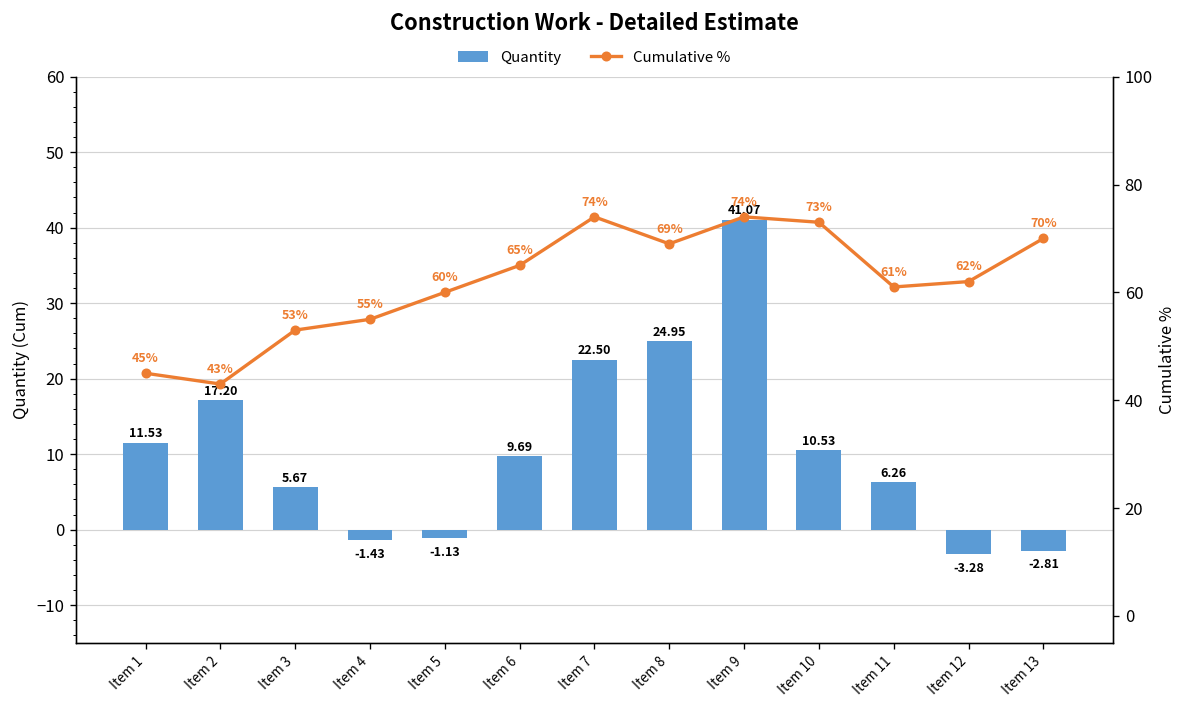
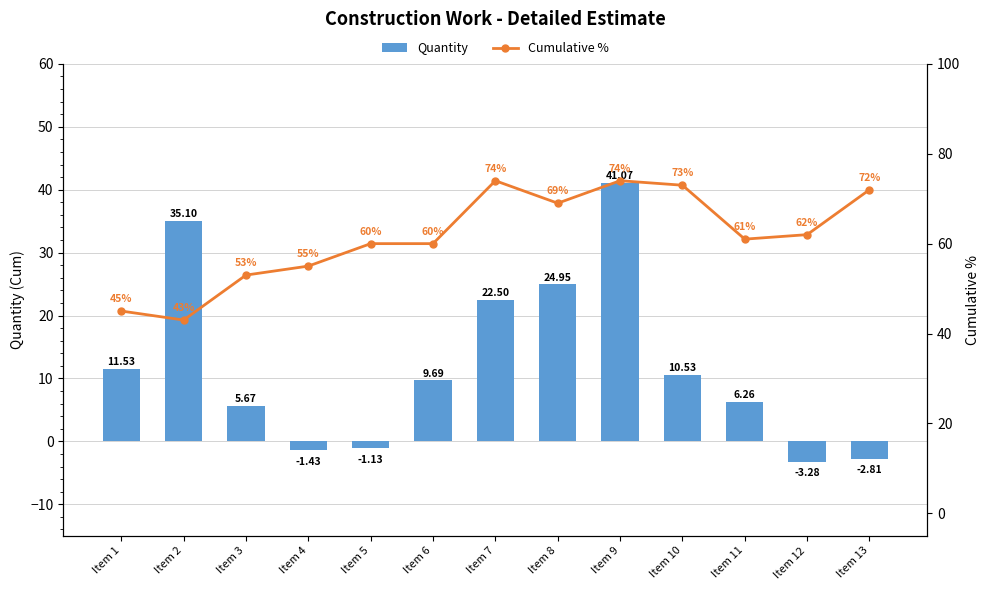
Quantity, Item 2: 17.20 -> 35.10
Cumulative %, Item 6: 65% -> 60%
Cumulative %, Item 13: 70% -> 72%
